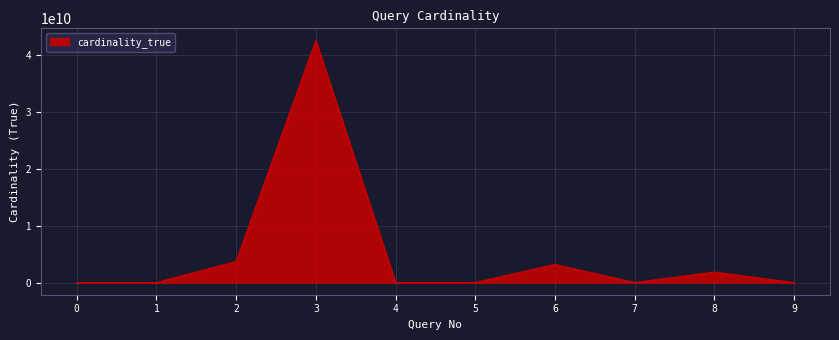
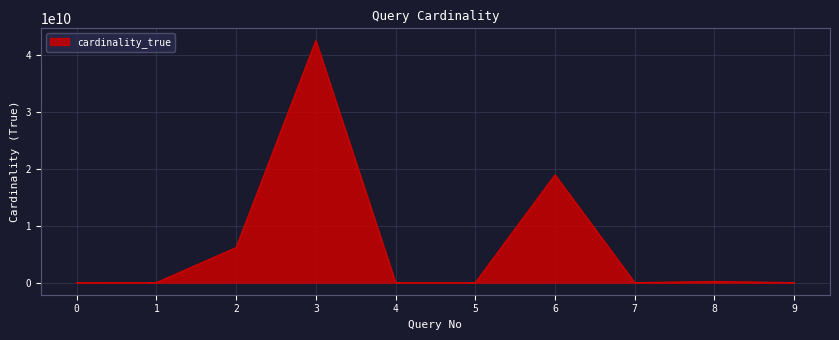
2: 4000000000 -> 6000000000
6: 3000000000 -> 19000000000
8: 2000000000 -> 0
